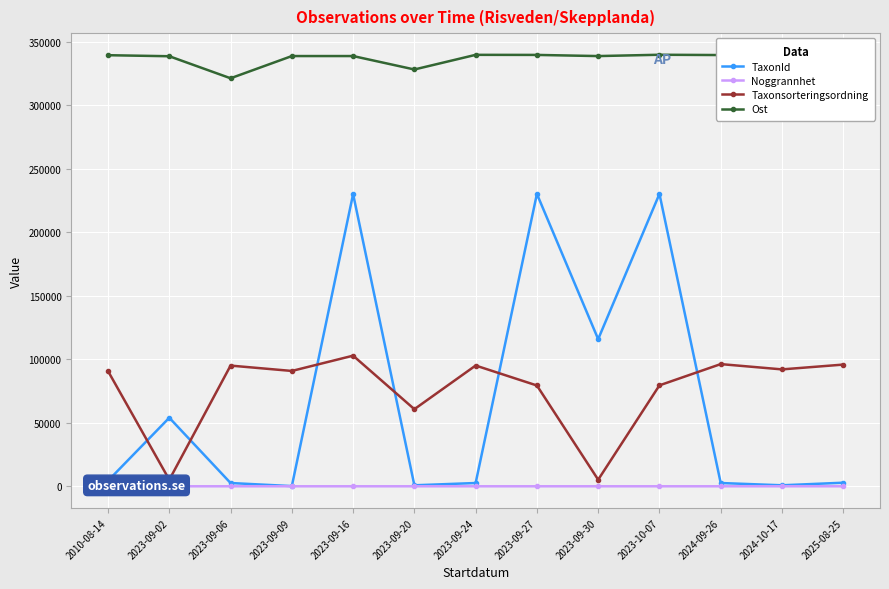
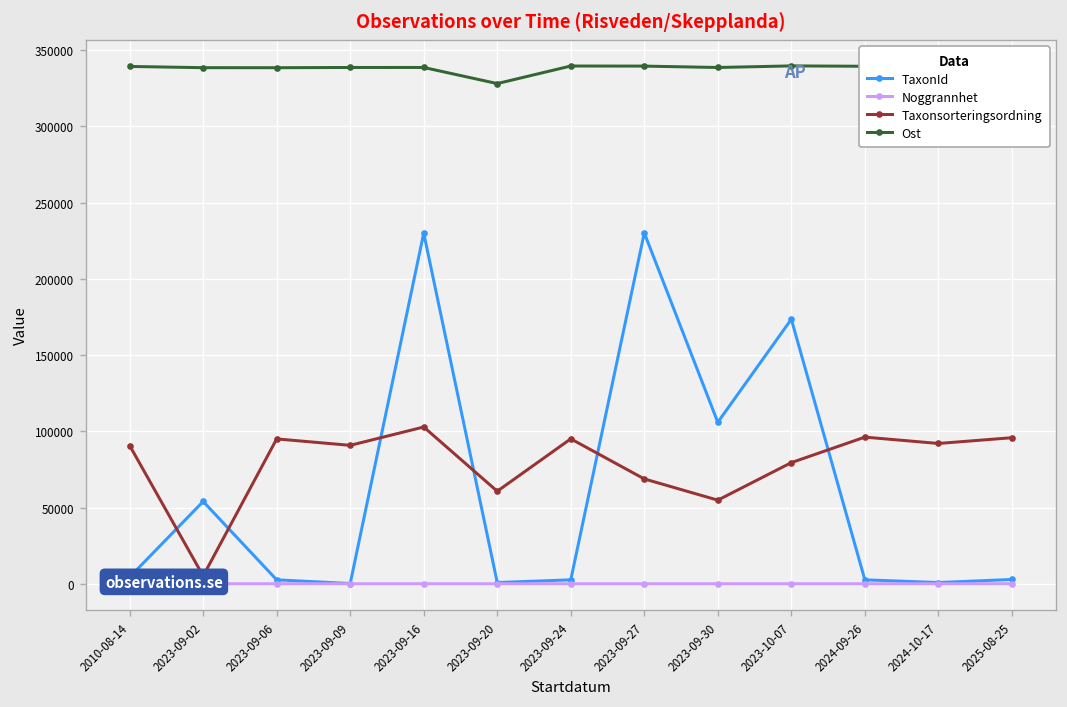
Ost, 2023-09-06: 321000 -> 339000
Taxonsorteringsordning, 2023-09-27: 79000 -> 69000
TaxonId, 2023-09-30: 116000 -> 106000
Taxonsorteringsordning, 2023-09-30: 5000 -> 55000
TaxonId, 2023-10-07: 230000 -> 174000
